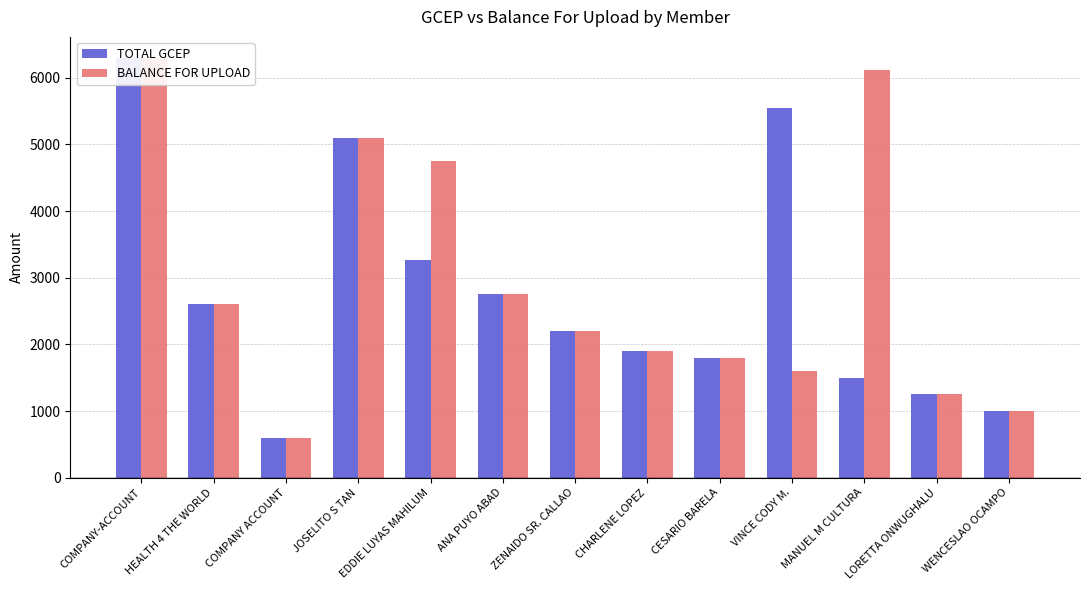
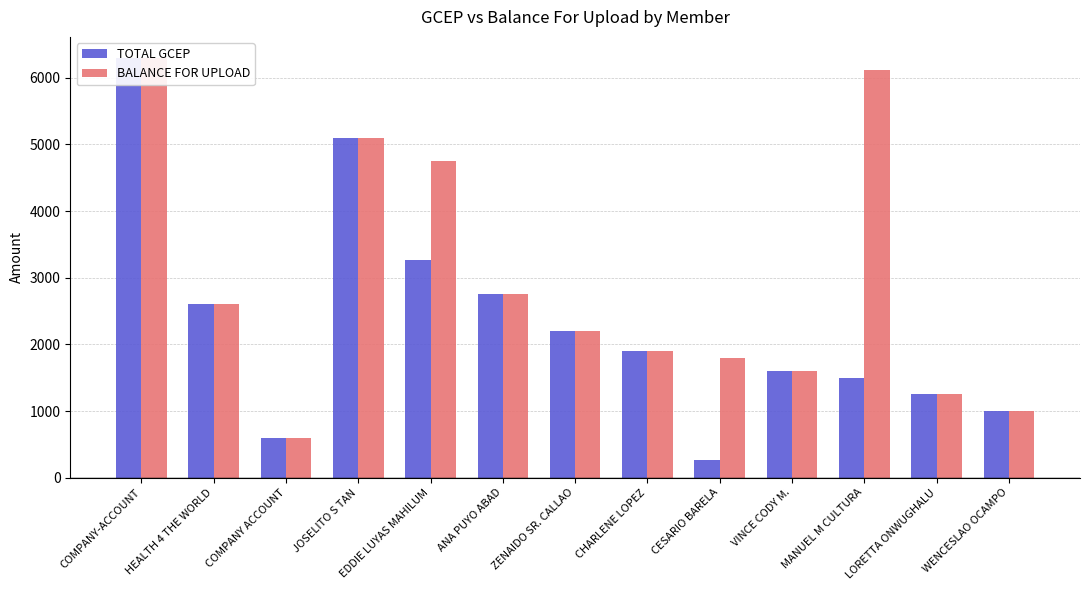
TOTAL GCEP, CESARIO BARELA: 1800 -> 300
TOTAL GCEP, VINCE CODY M.: 5500 -> 1600
